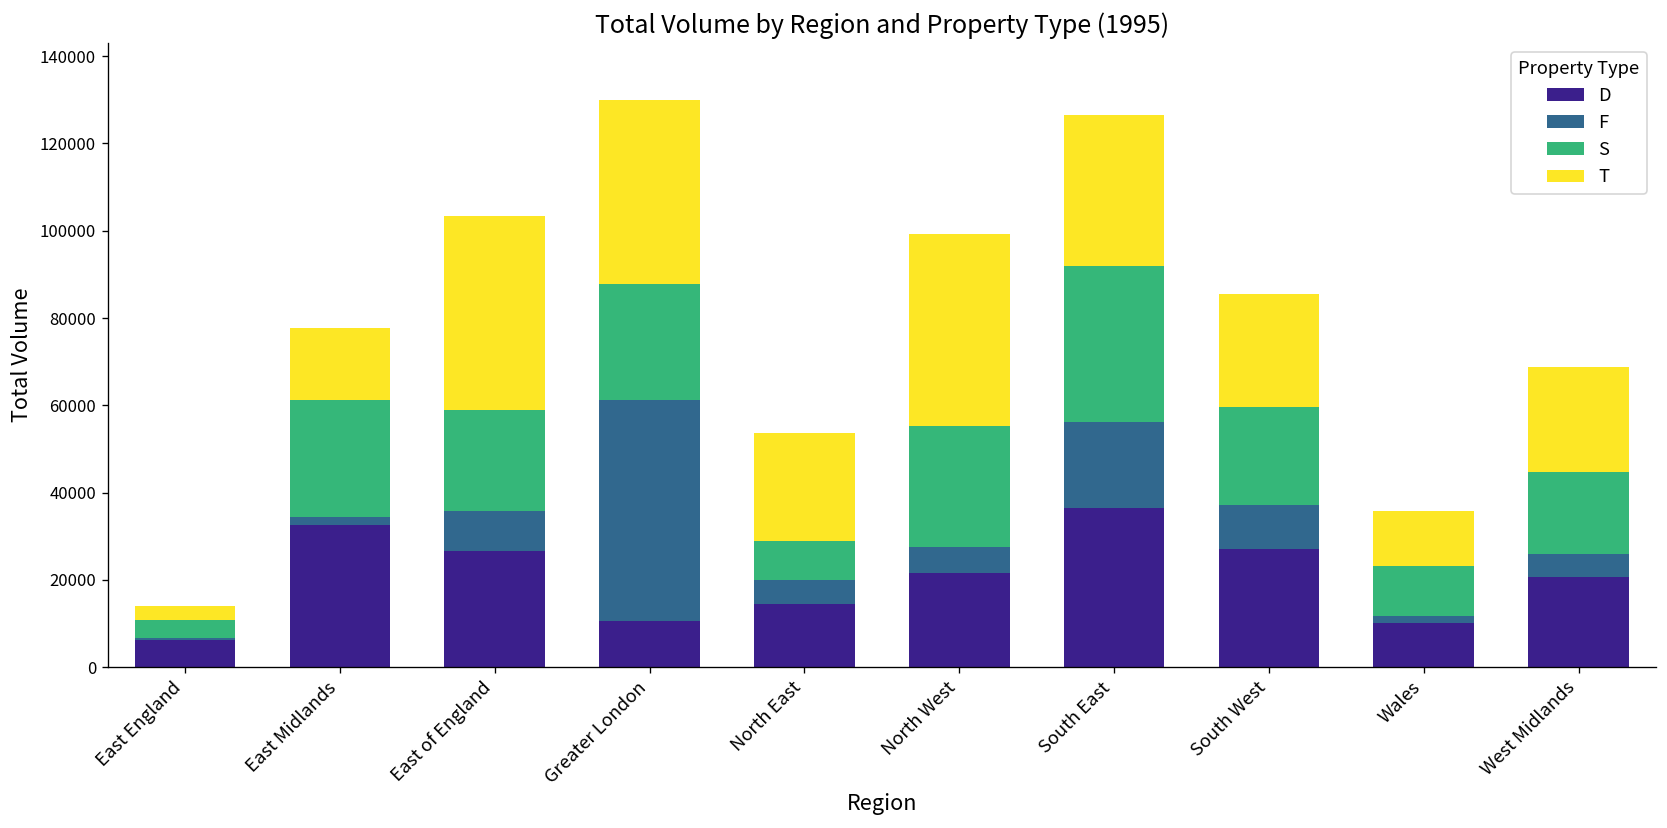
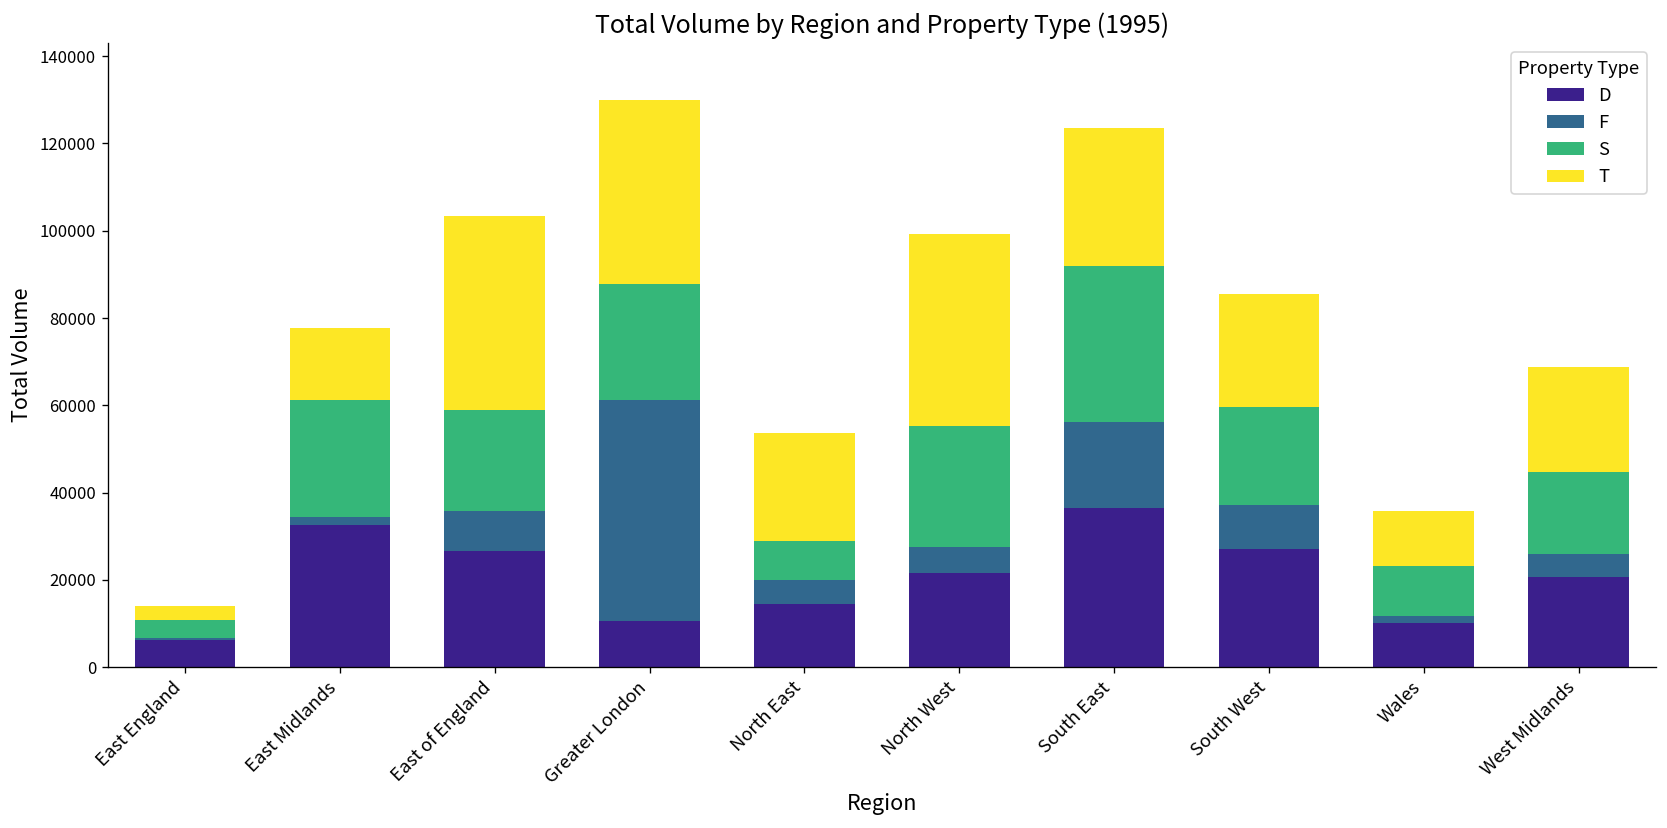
T, South East: 35000 -> 32000
